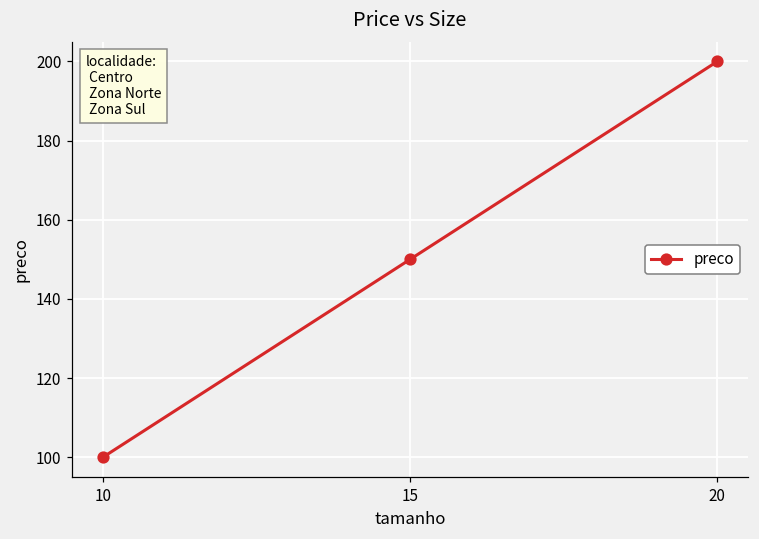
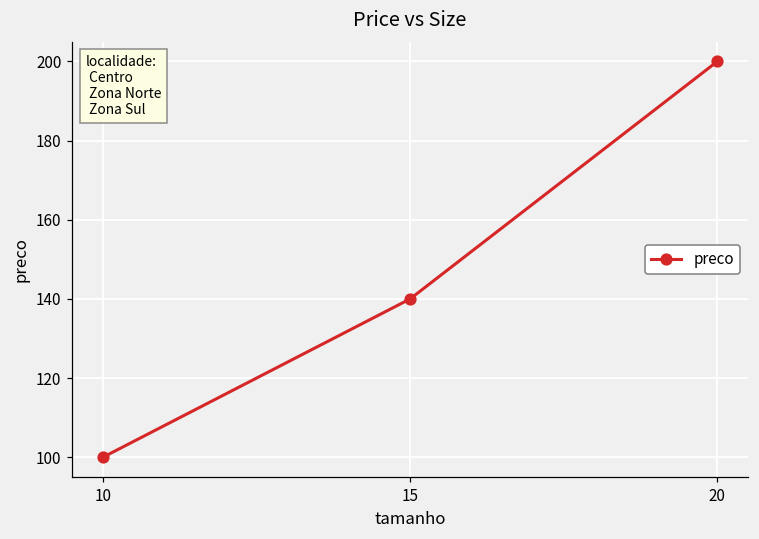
15: 150 -> 140
